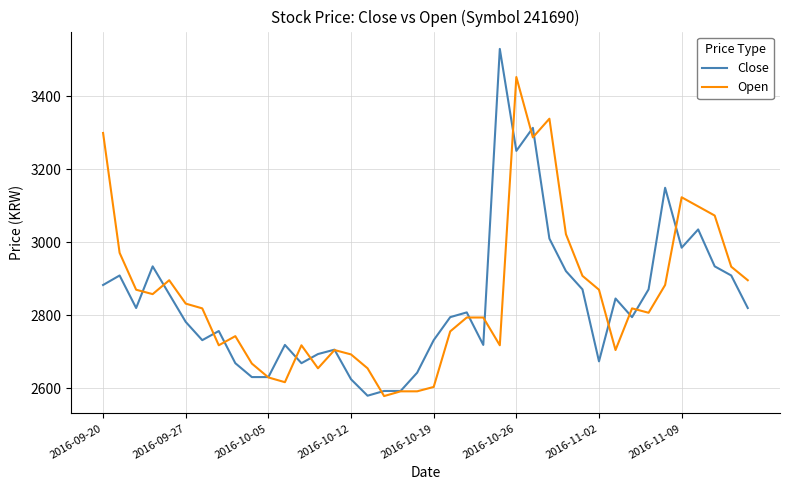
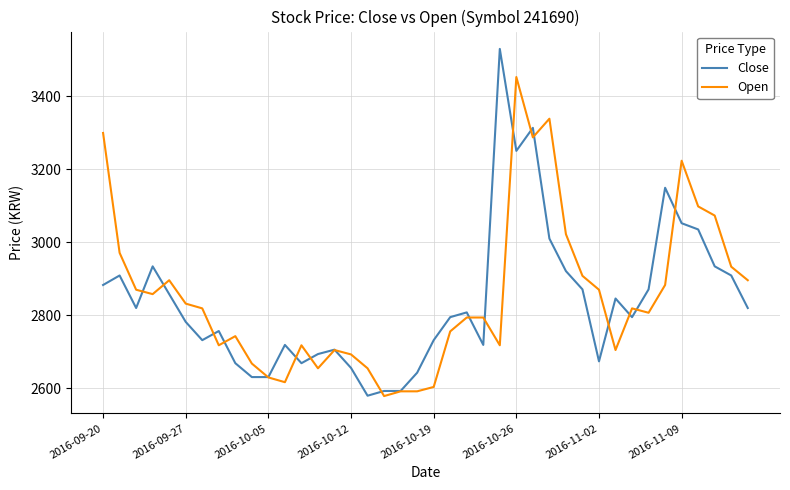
Close, 2016-10-12: 2630 -> 2660
Close, 2016-11-09: 2990 -> 3050
Open, 2016-11-09: 3120 -> 3220
